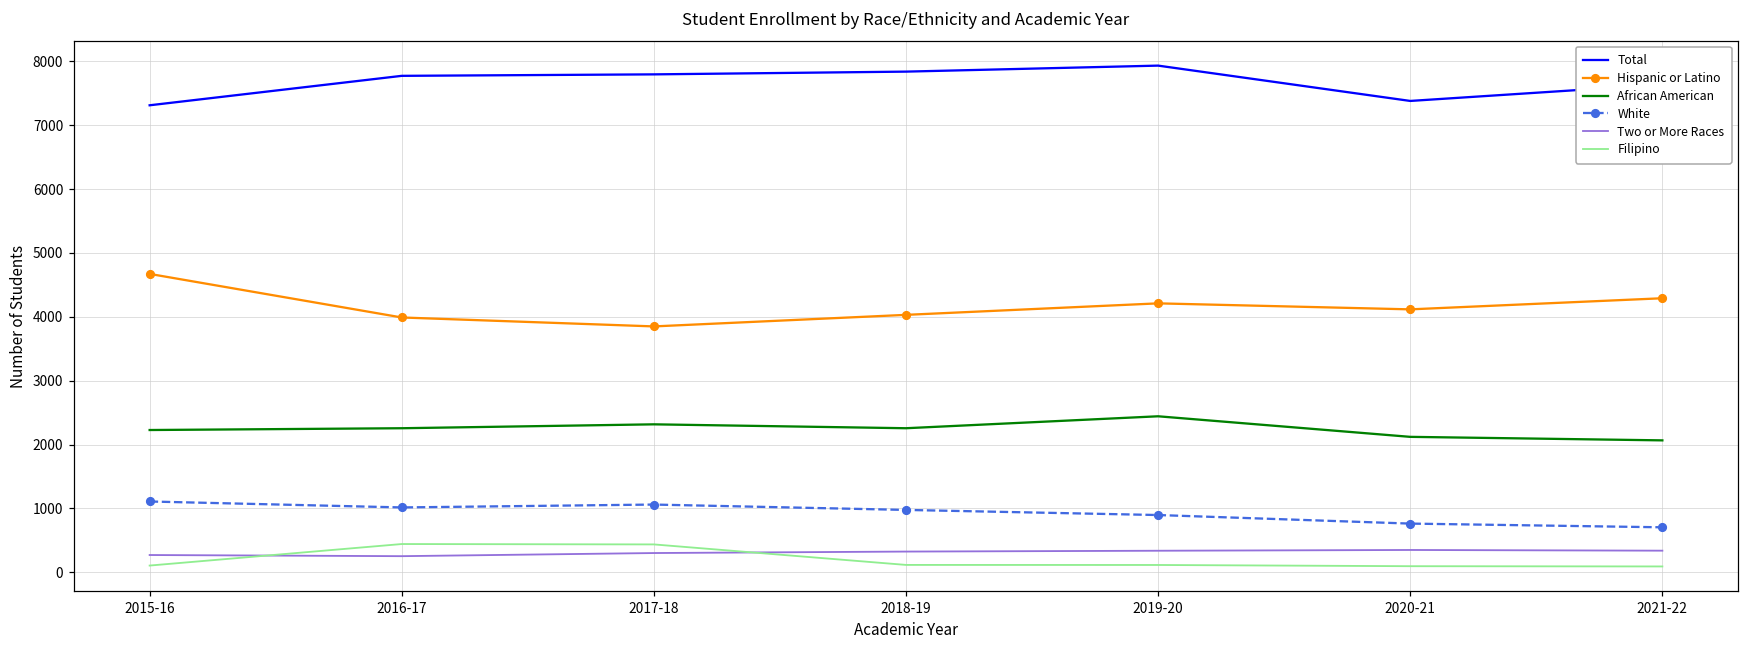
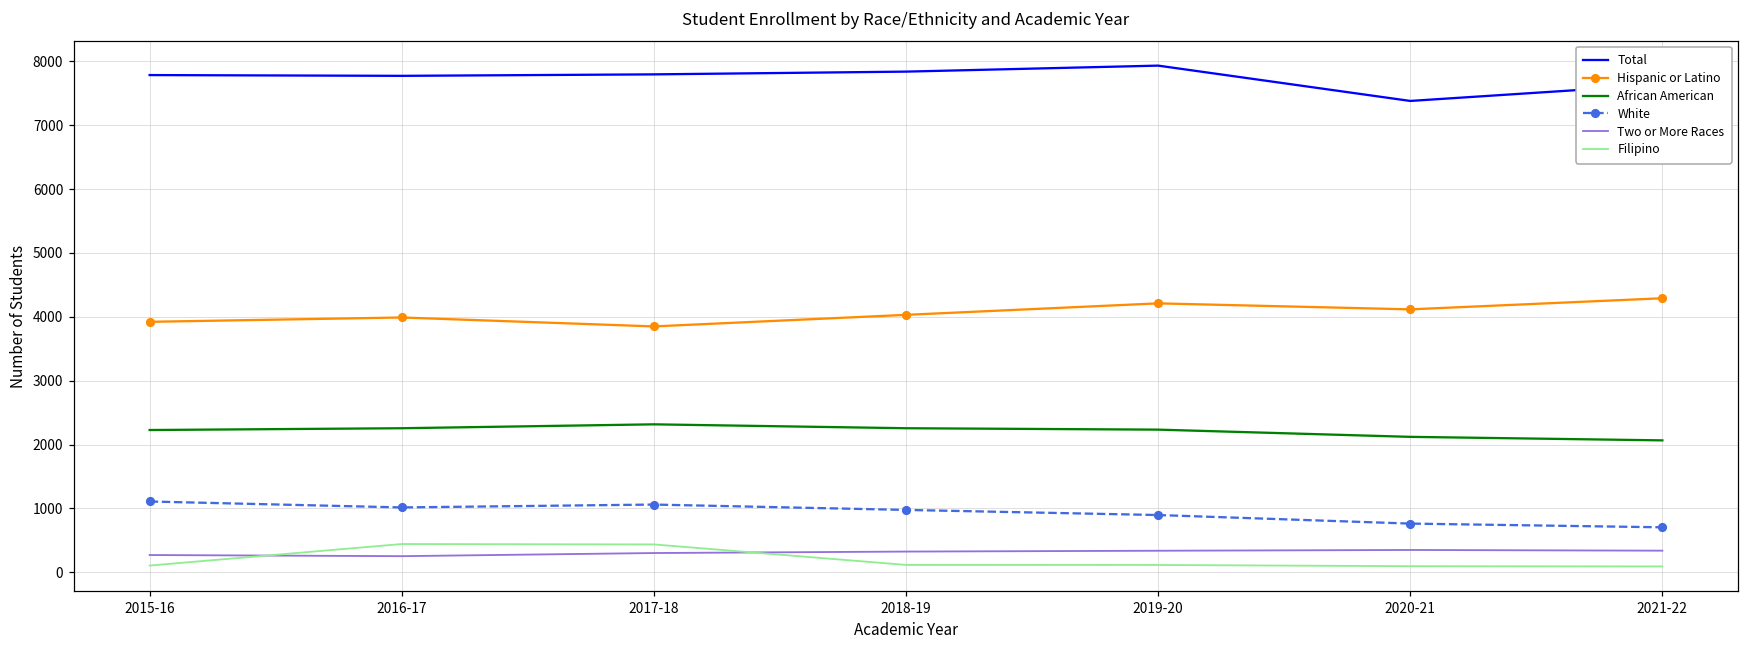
Total, 2015-16: 7300 -> 7800
Hispanic or Latino, 2015-16: 4700 -> 3900
African American, 2019-20: 2400 -> 2200
